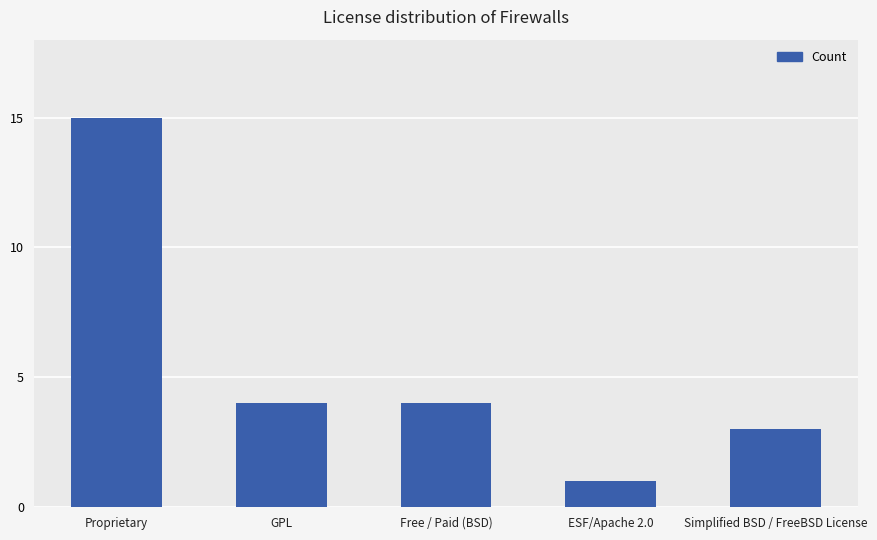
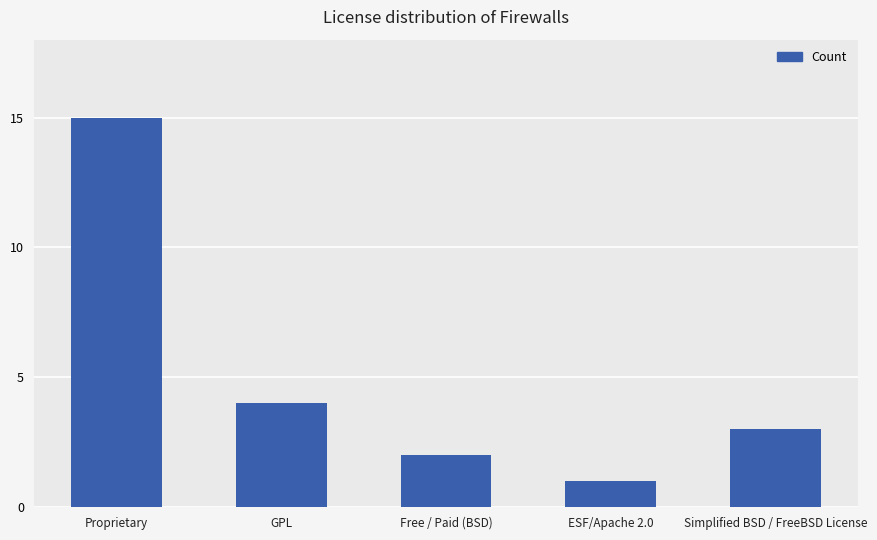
Free / Paid (BSD): 4 -> 2
